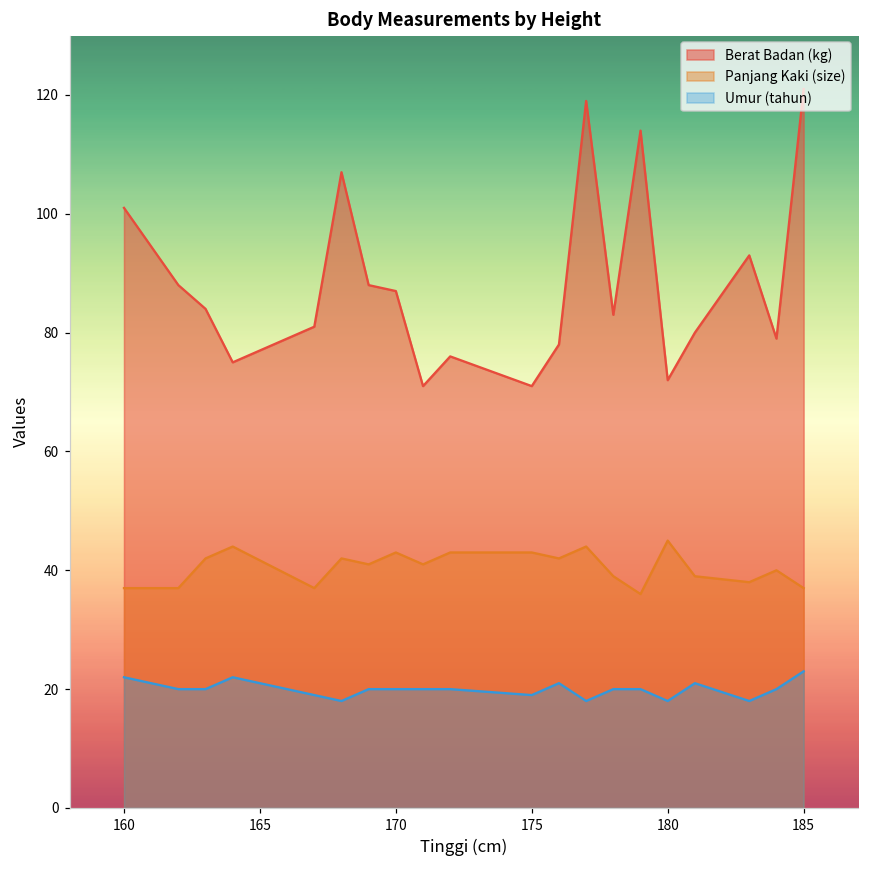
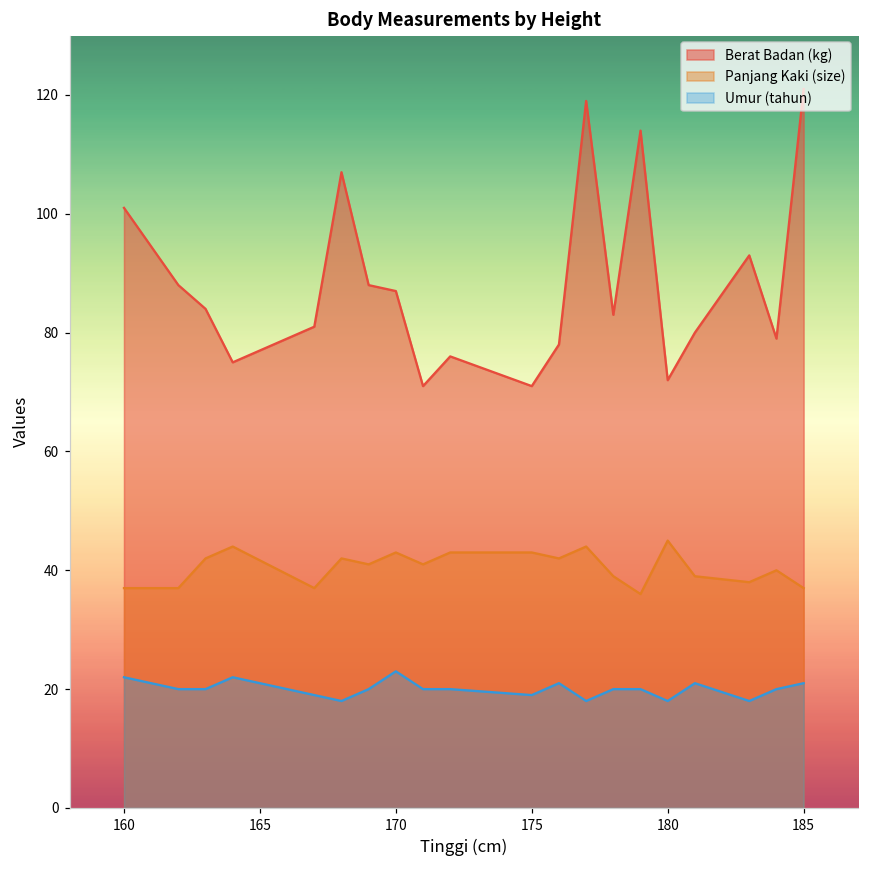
Umur (tahun), 170: 20 -> 23
Umur (tahun), 185: 23 -> 21
